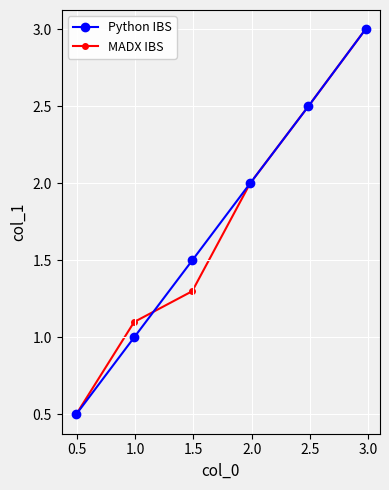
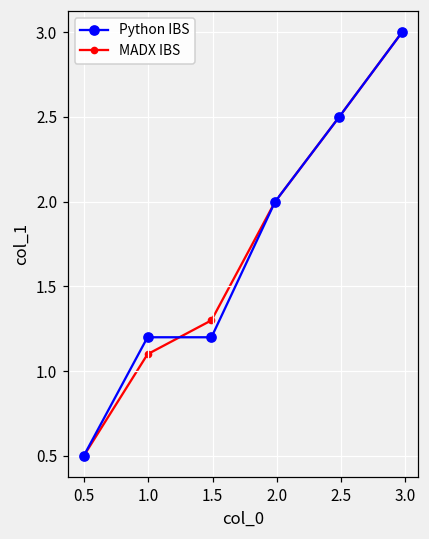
Python IBS, 1.0: 1.0 -> 1.2
Python IBS, 1.5: 1.5 -> 1.2
